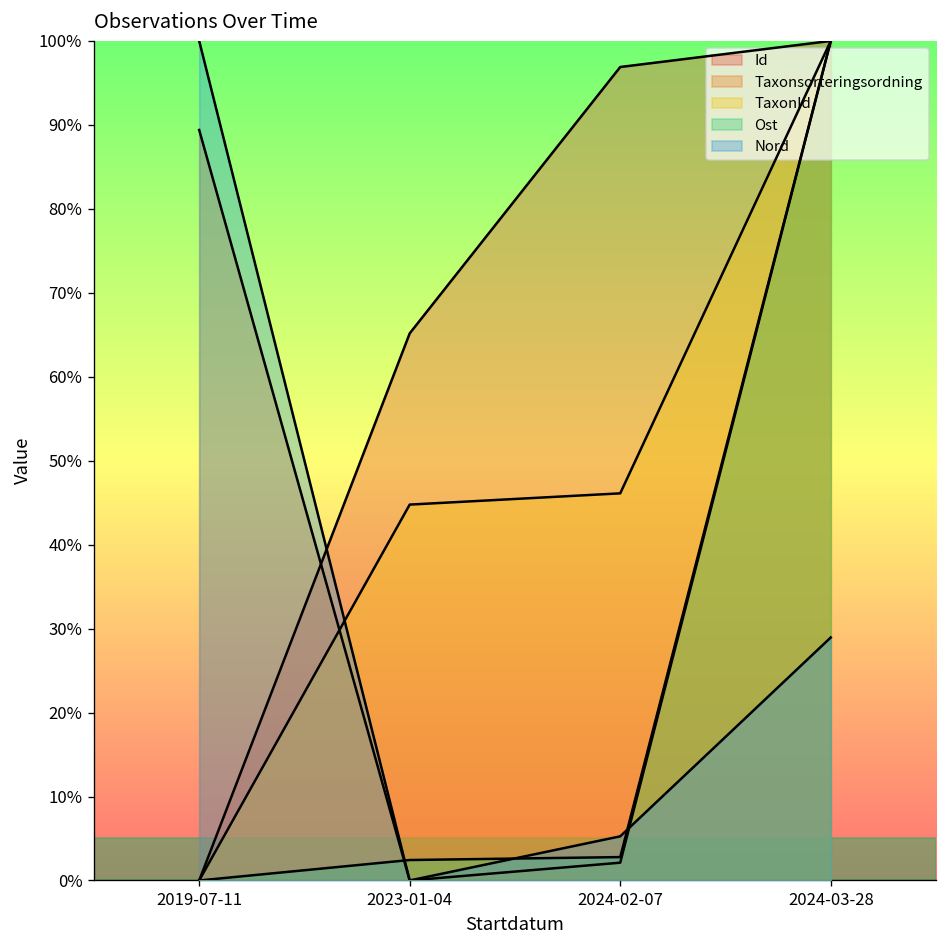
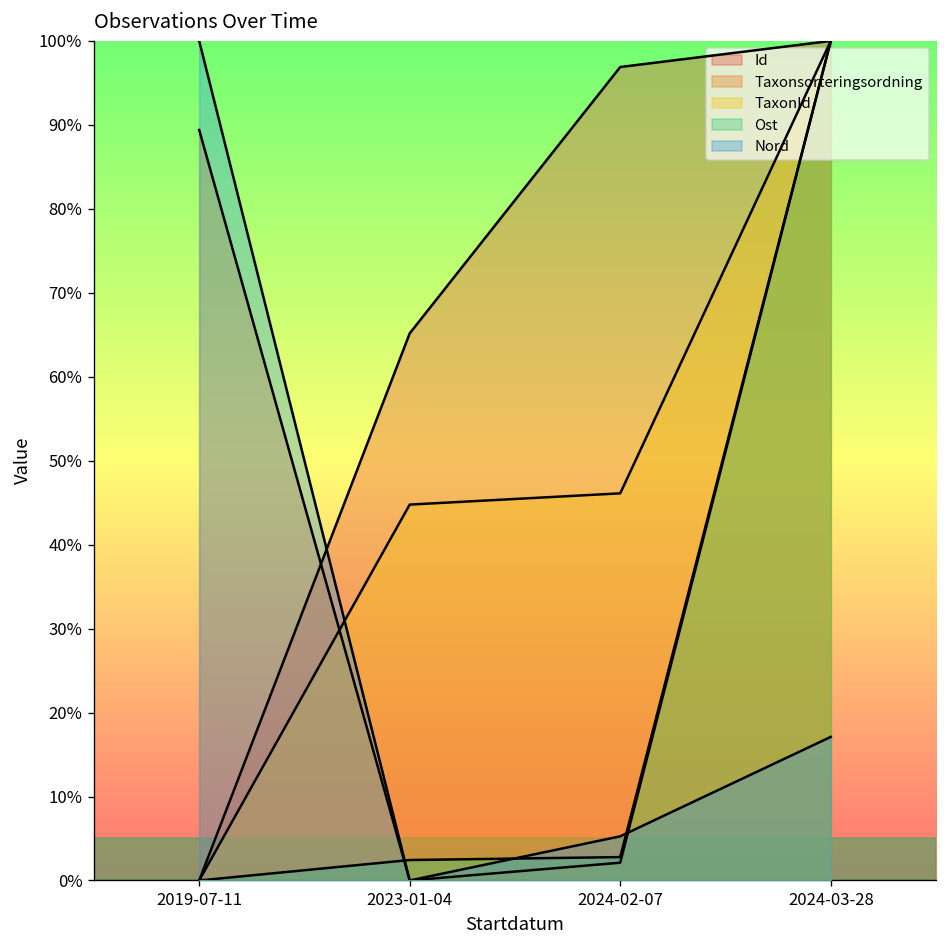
Nord, 2024-03-28: 29% -> 17%
